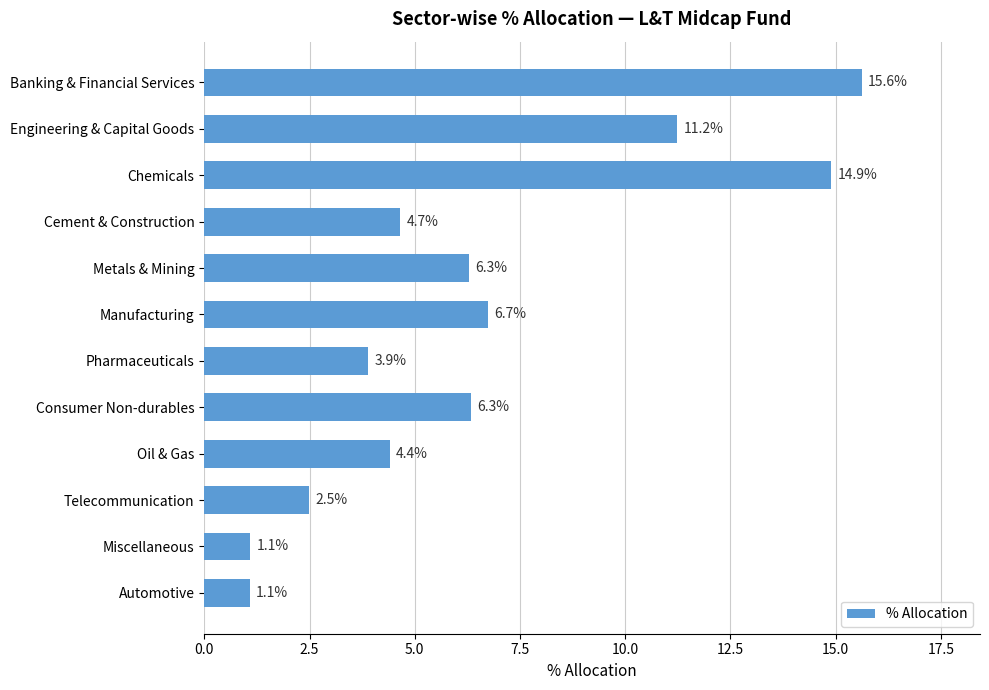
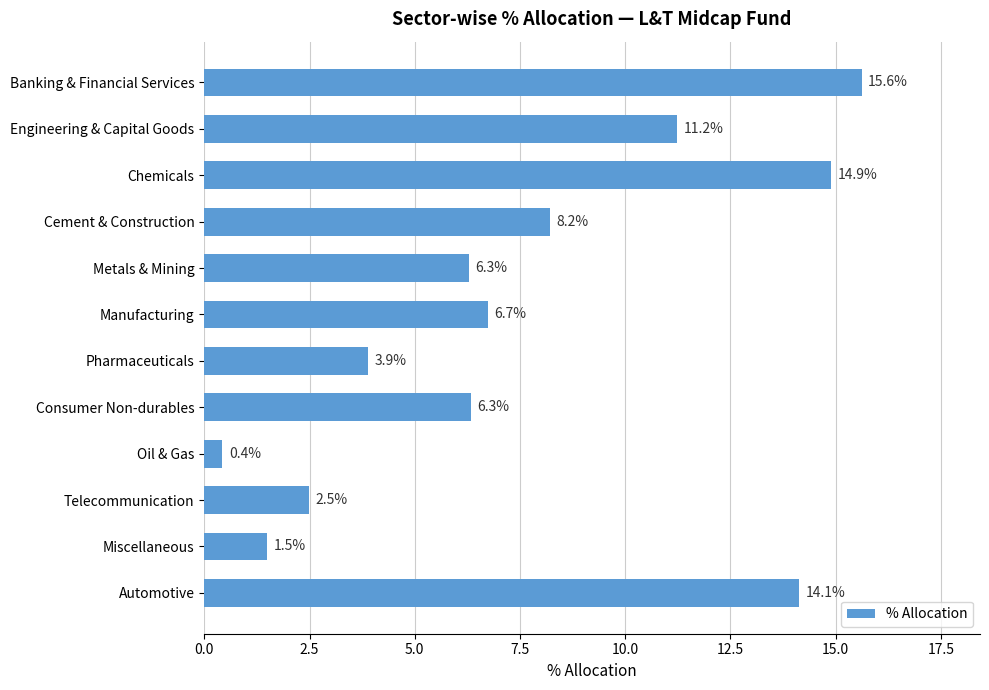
Cement & Construction: 4.7% -> 8.2%
Oil & Gas: 4.4% -> 0.4%
Miscellaneous: 1.1% -> 1.5%
Automotive: 1.1% -> 14.1%
